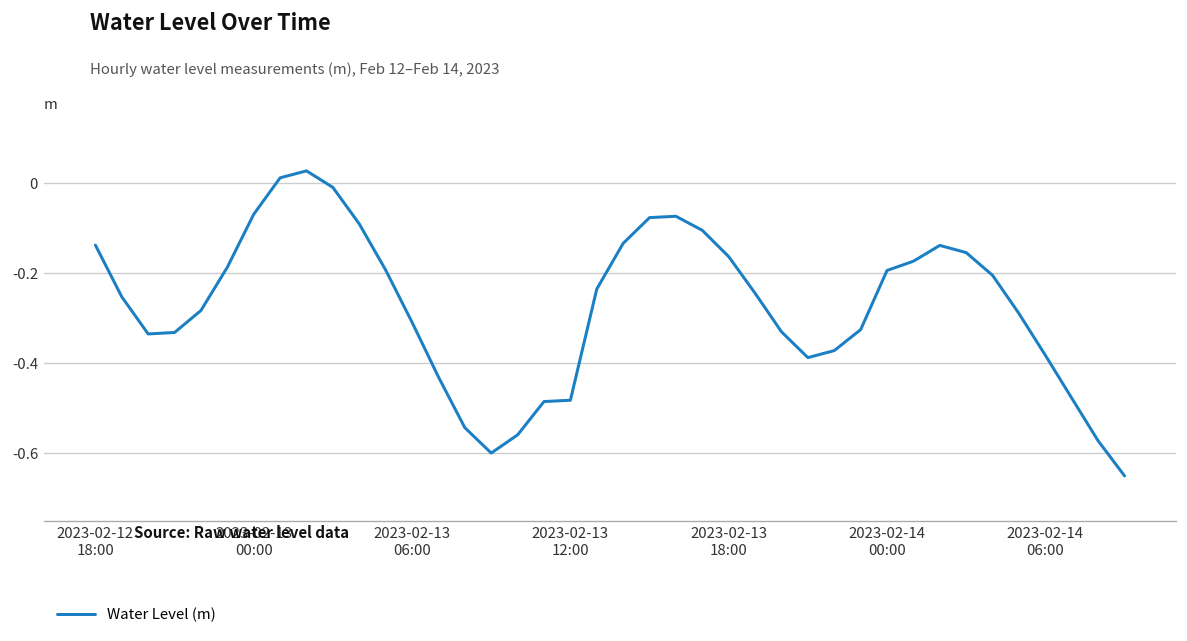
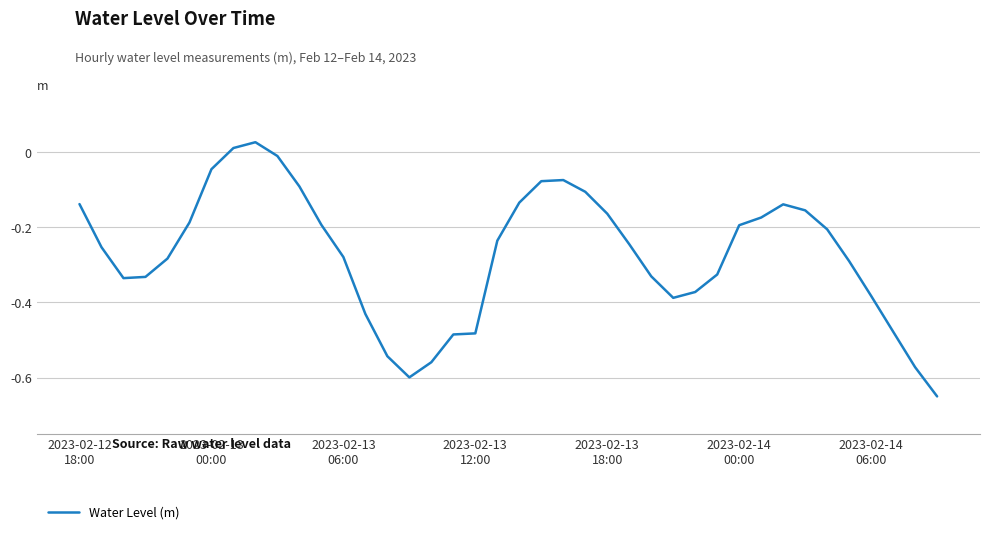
2023-02-13 00:00: -0.07 -> -0.05
2023-02-13 06:00: -0.31 -> -0.28
